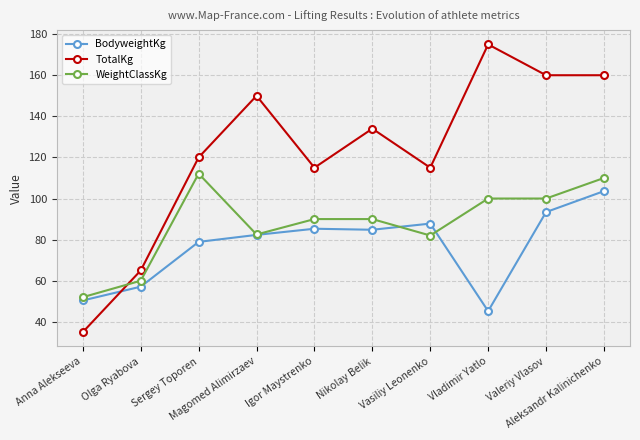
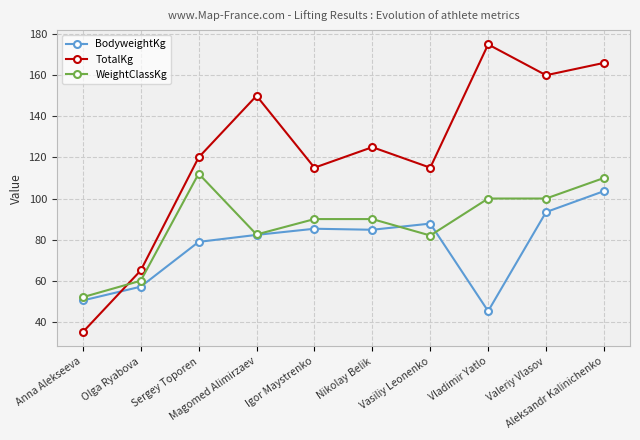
TotalKg, Nikolay Belik: 134 -> 125
TotalKg, Aleksandr Kalinichenko: 160 -> 166
